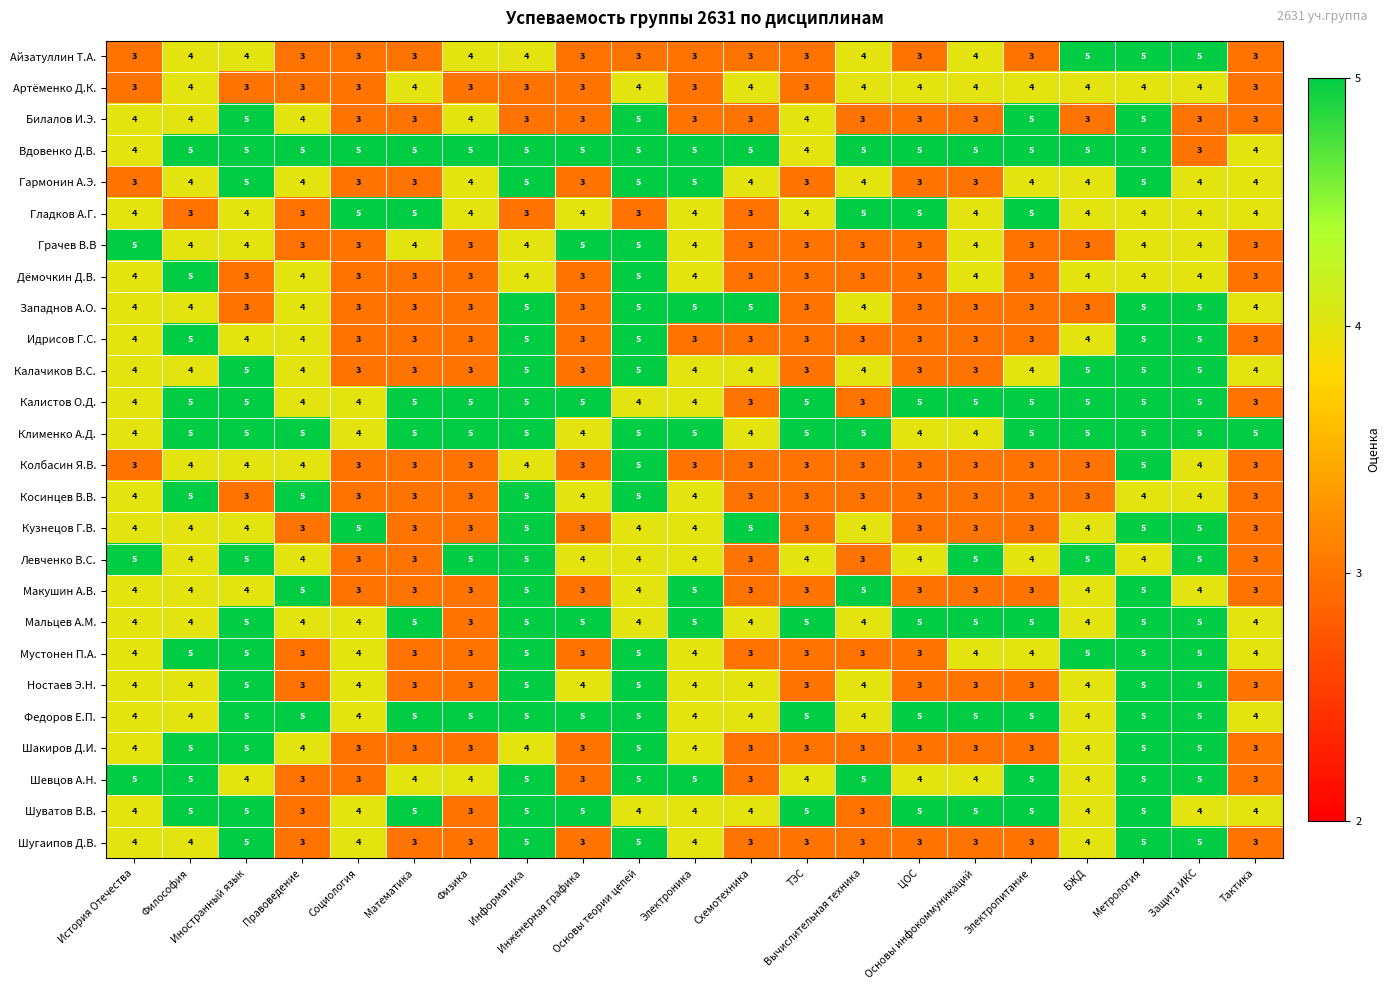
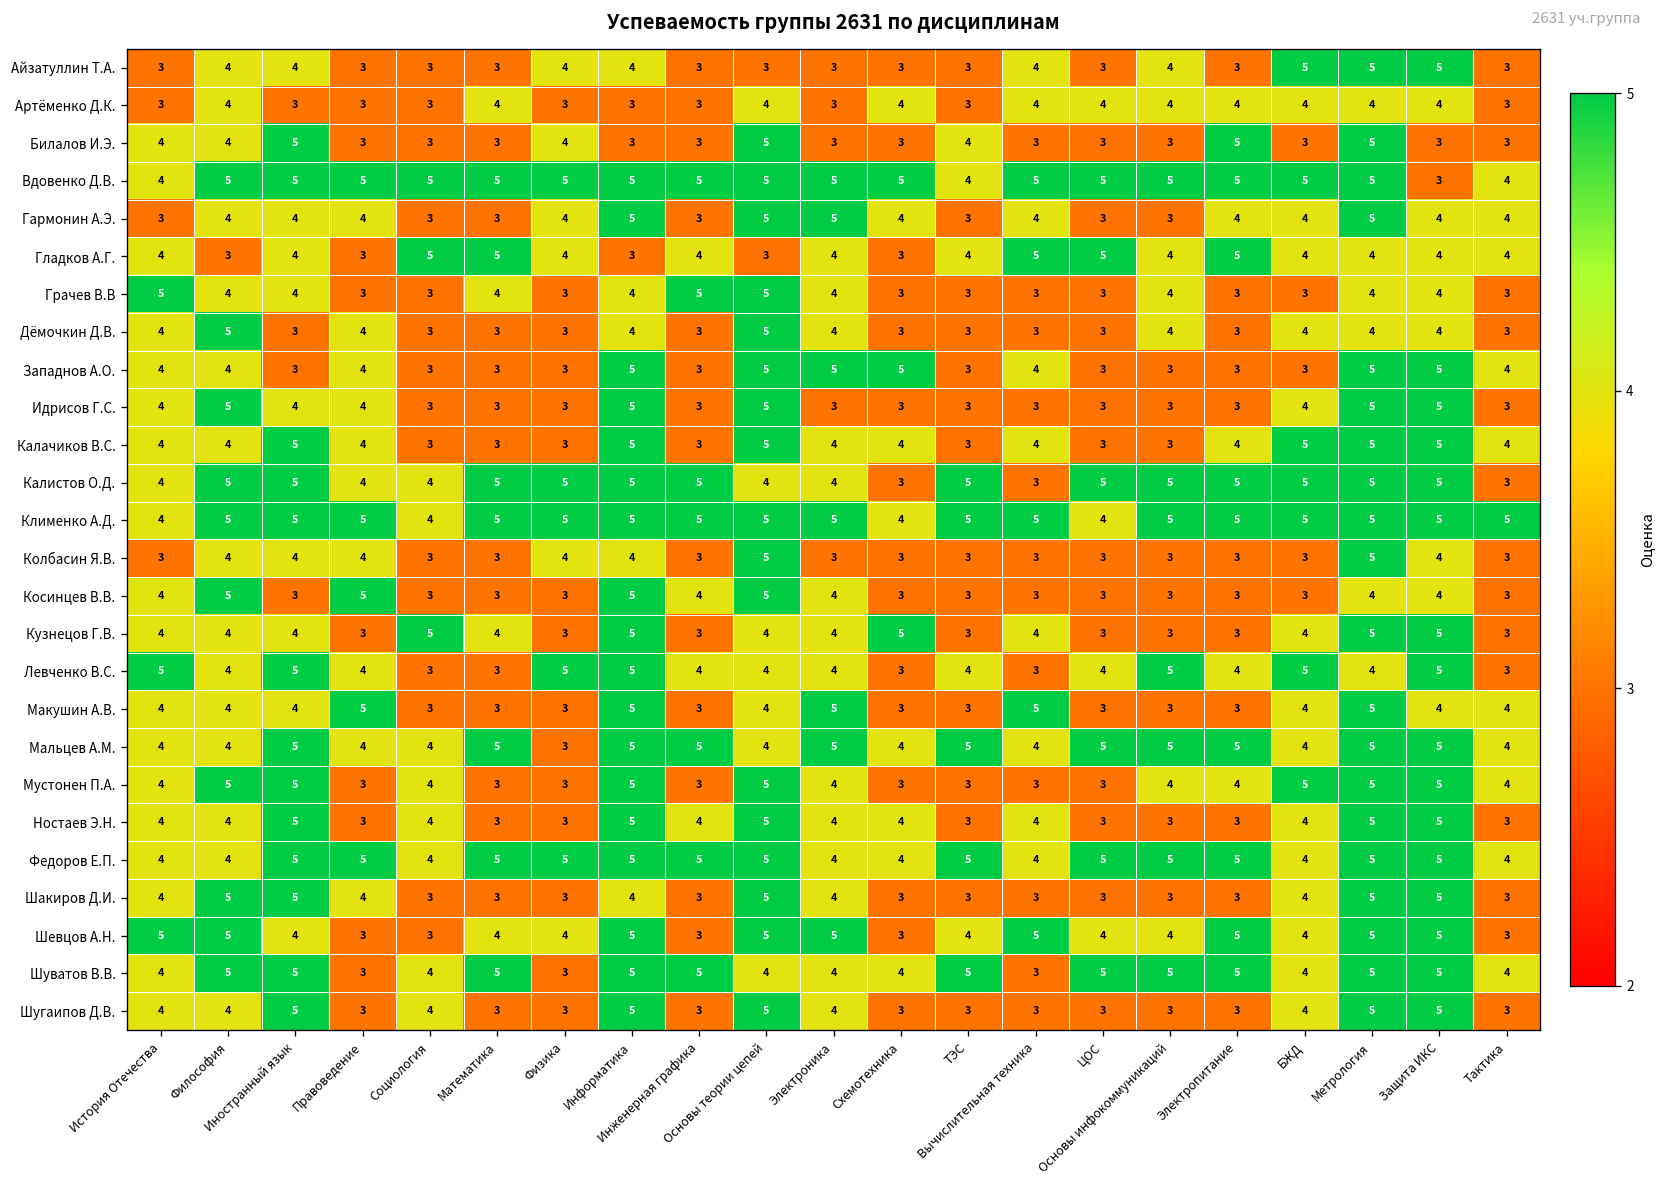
Билалов И.Э., Правоведение: 4 -> 3
Гармонин А.Э., Иностранный язык: 5 -> 4
Клименко А.Д., Инженерная графика: 4 -> 5
Клименко А.Д., Основы инфокоммуникаций: 4 -> 5
Колбасин Я.В., Физика: 3 -> 4
Кузнецов Г.В., Математика: 3 -> 4
Макушин А.В., Тактика: 3 -> 4
Шуватов В.В., Защита ИКС: 4 -> 5
